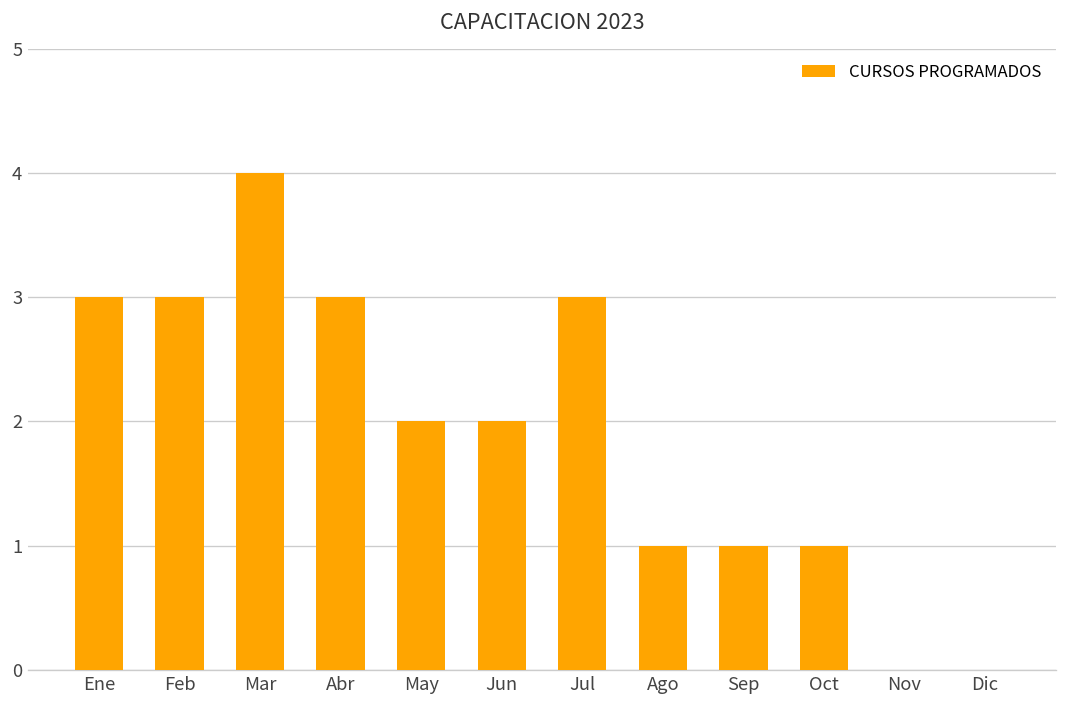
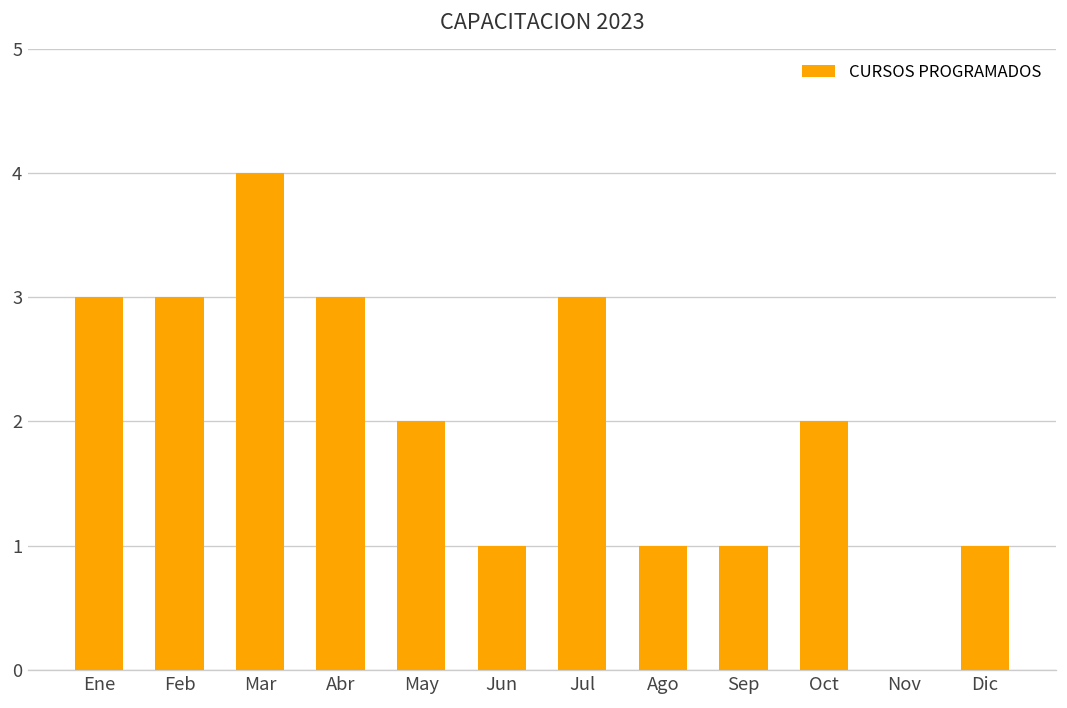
Jun: 2 -> 1
Oct: 1 -> 2
Dic: 0 -> 1
